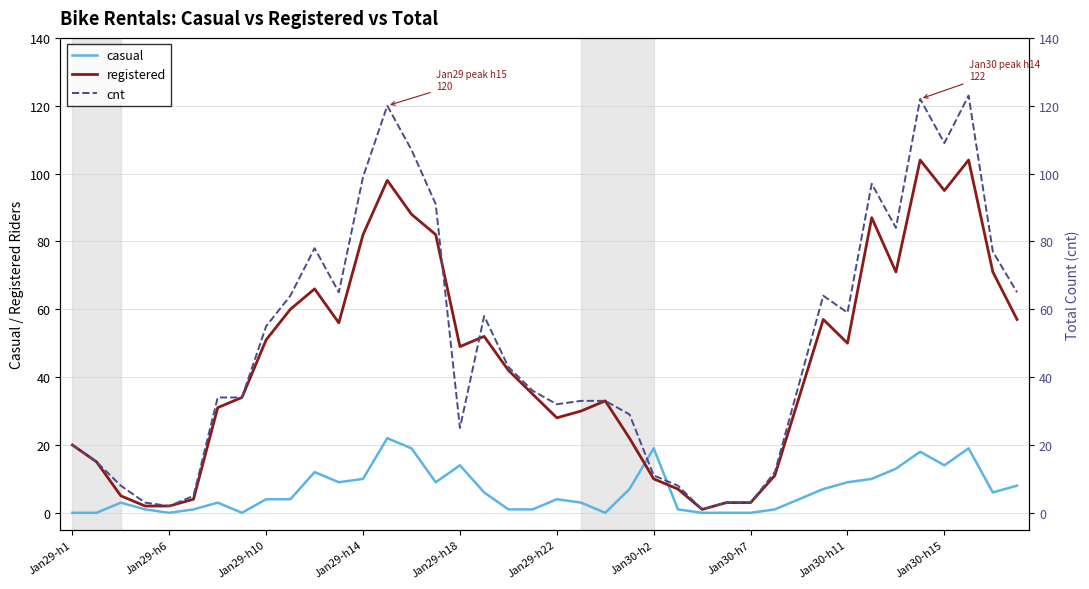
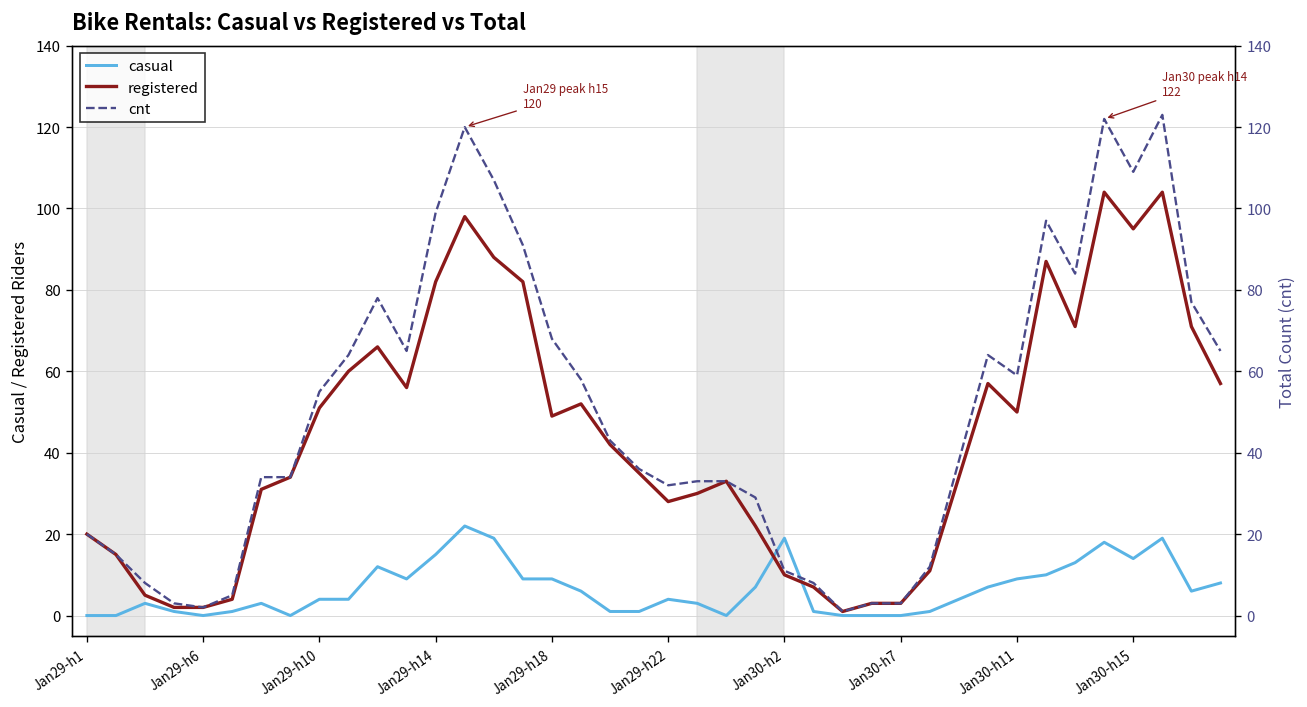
casual, Jan29-h14: 10 -> 15
casual, Jan29-h18: 14 -> 9
cnt, Jan29-h18: 25 -> 68
